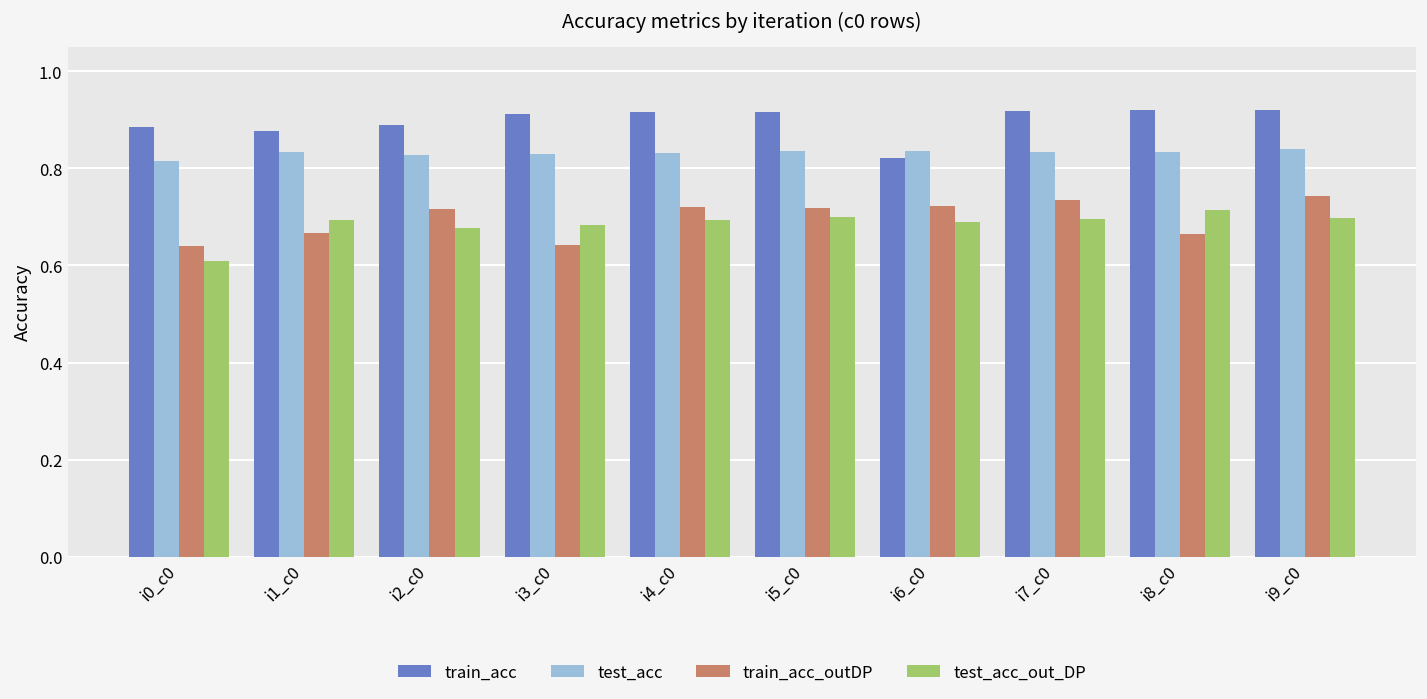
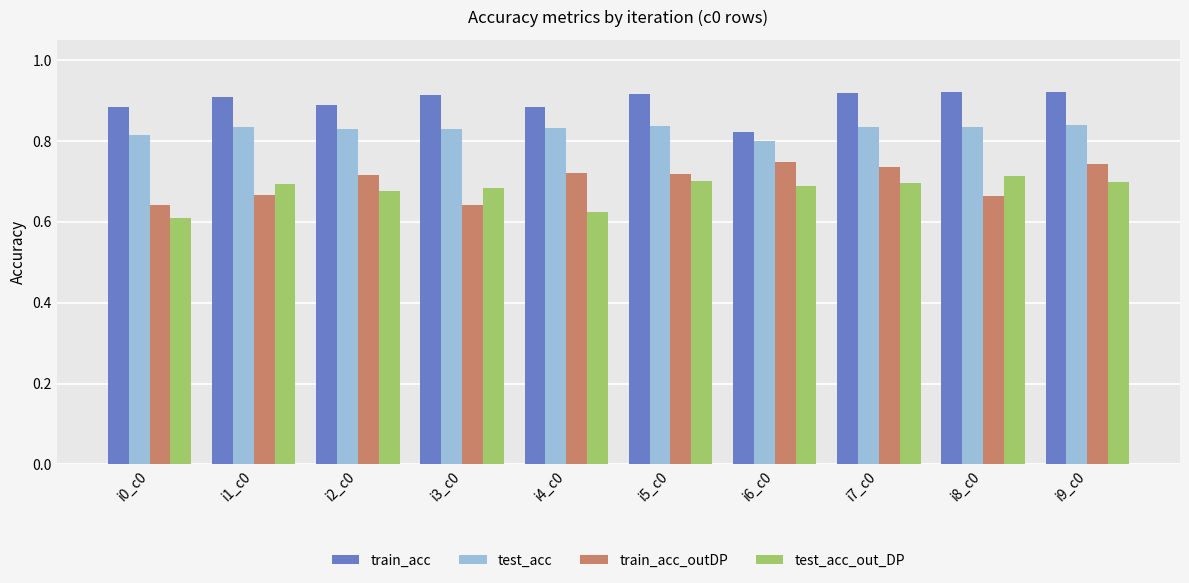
train_acc, i1_c0: 0.88 -> 0.91
train_acc, i4_c0: 0.92 -> 0.88
test_acc_out_DP, i4_c0: 0.69 -> 0.62
test_acc, i6_c0: 0.83 -> 0.80
train_acc_outDP, i6_c0: 0.72 -> 0.75
